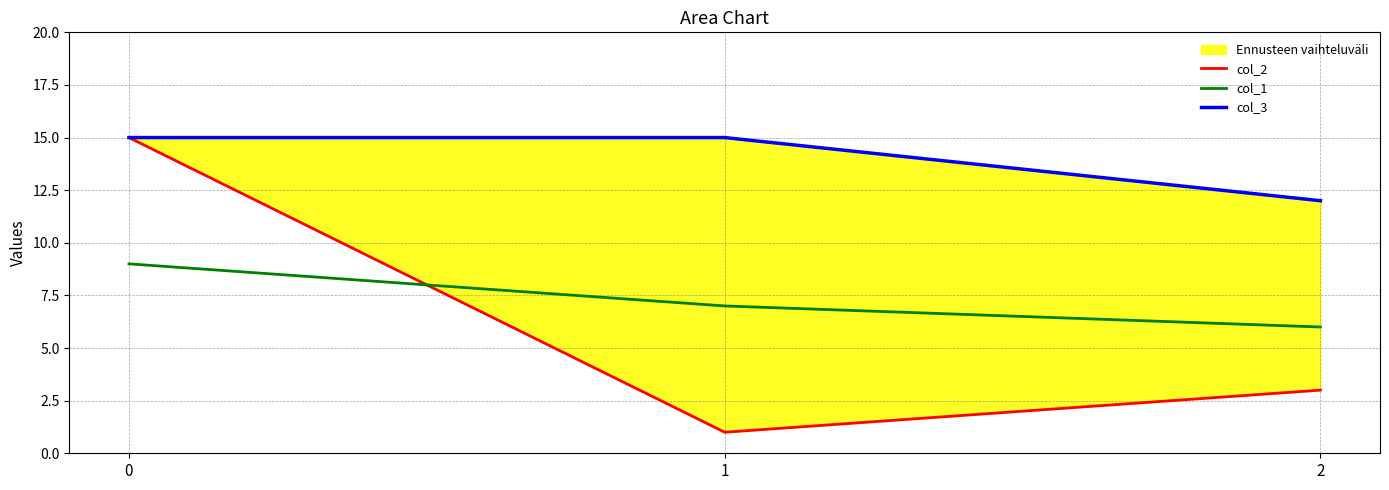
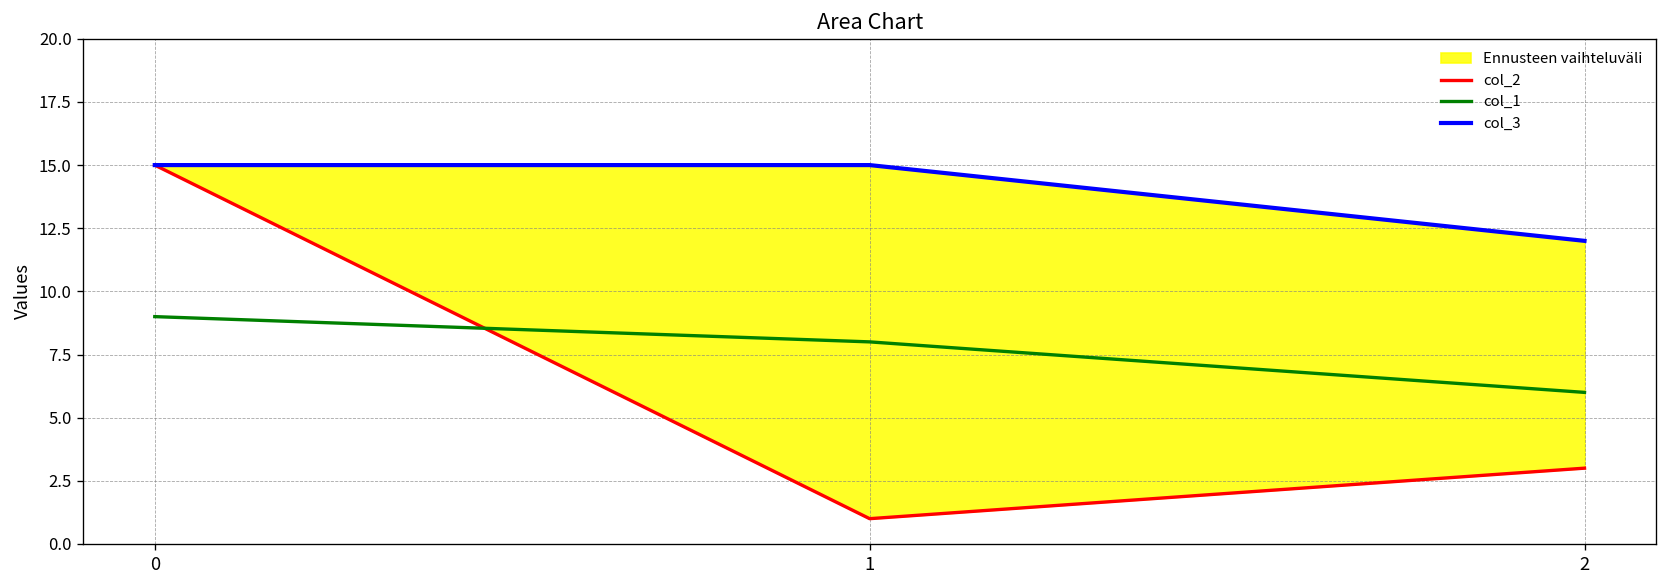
col_1, 1: 7 -> 8
